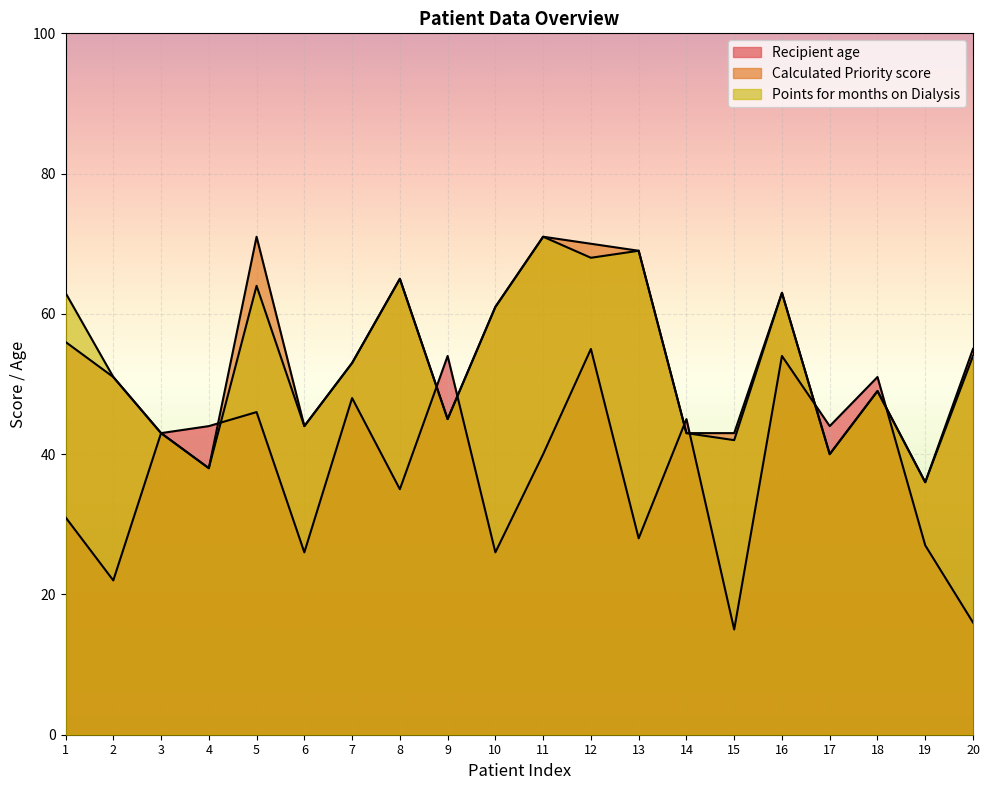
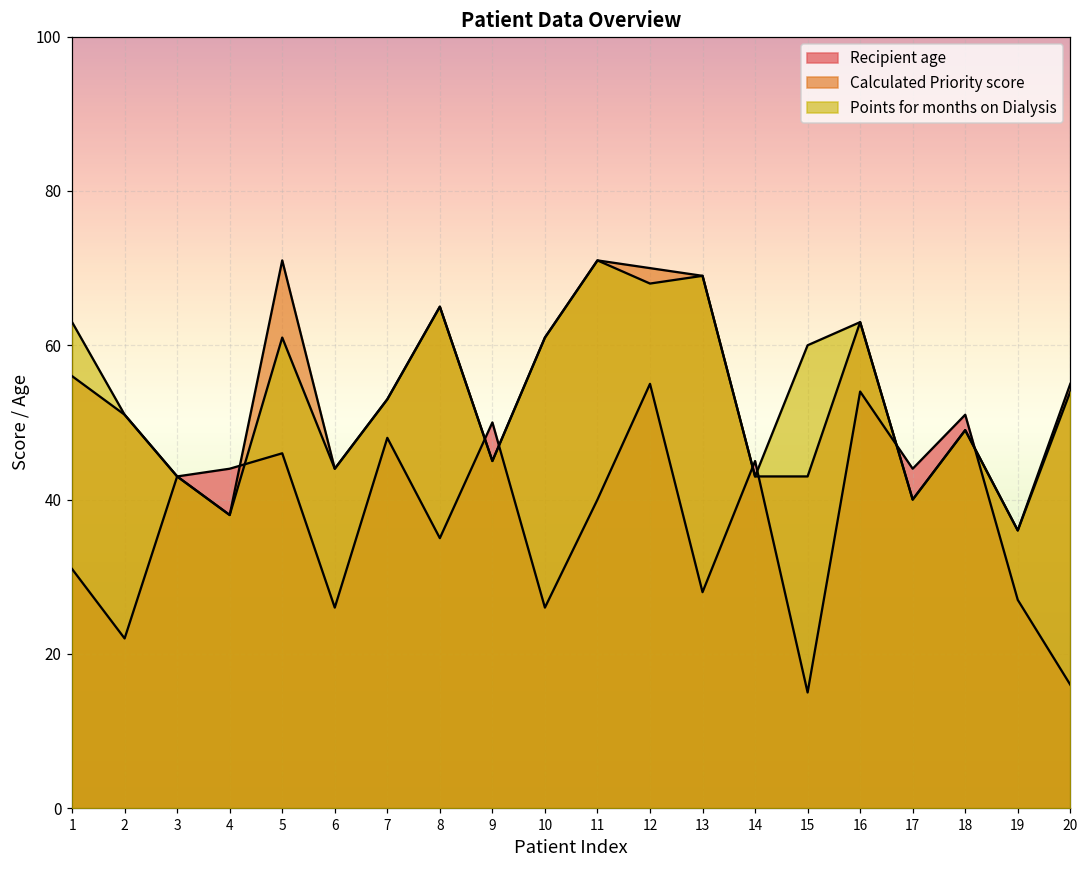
Points for months on Dialysis, 5: 64 -> 61
Recipient age, 9: 54 -> 50
Points for months on Dialysis, 15: 42 -> 60
